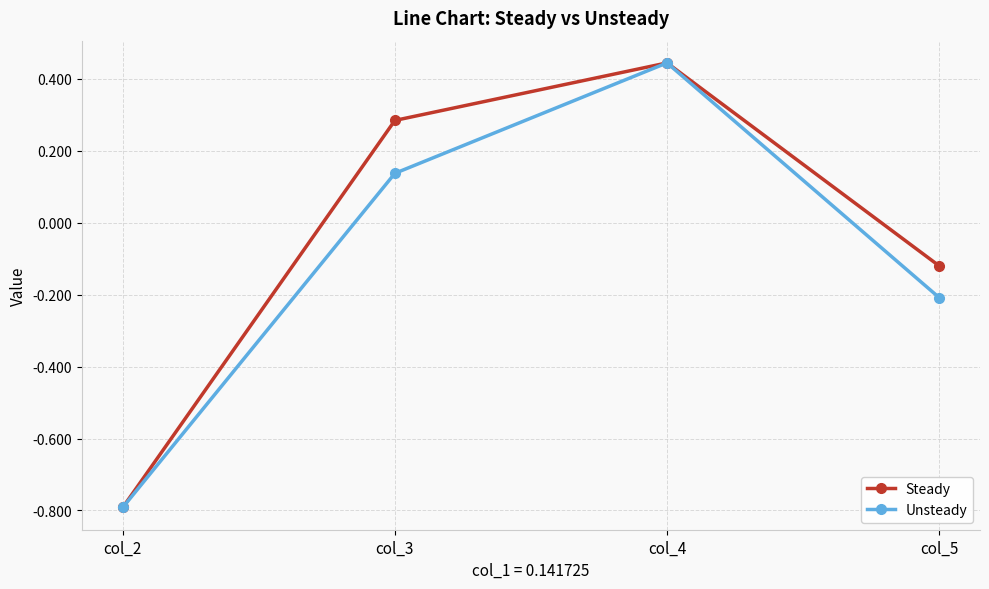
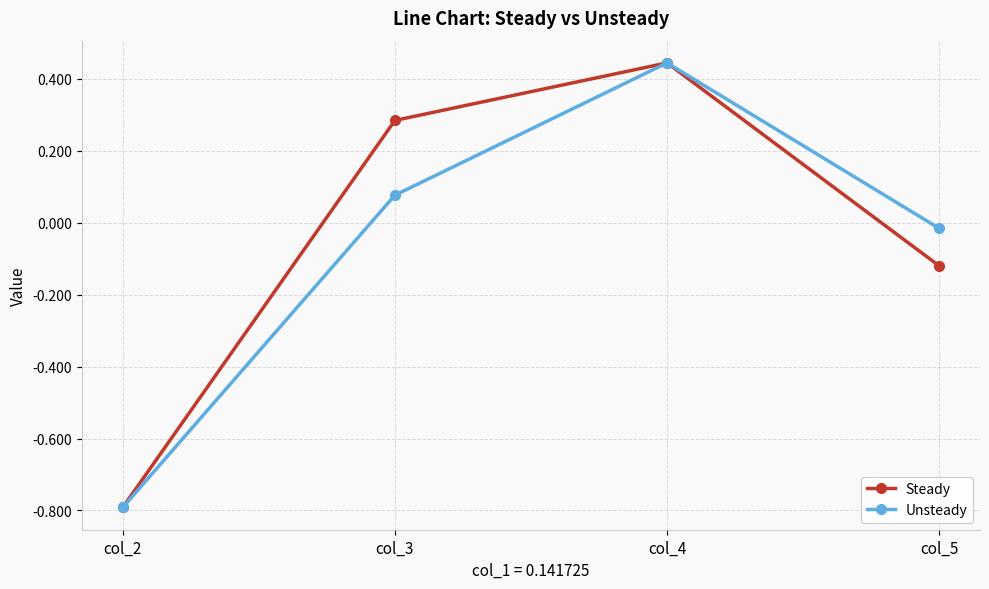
Unsteady, col_3: 0.14 -> 0.08
Unsteady, col_5: -0.21 -> -0.02
